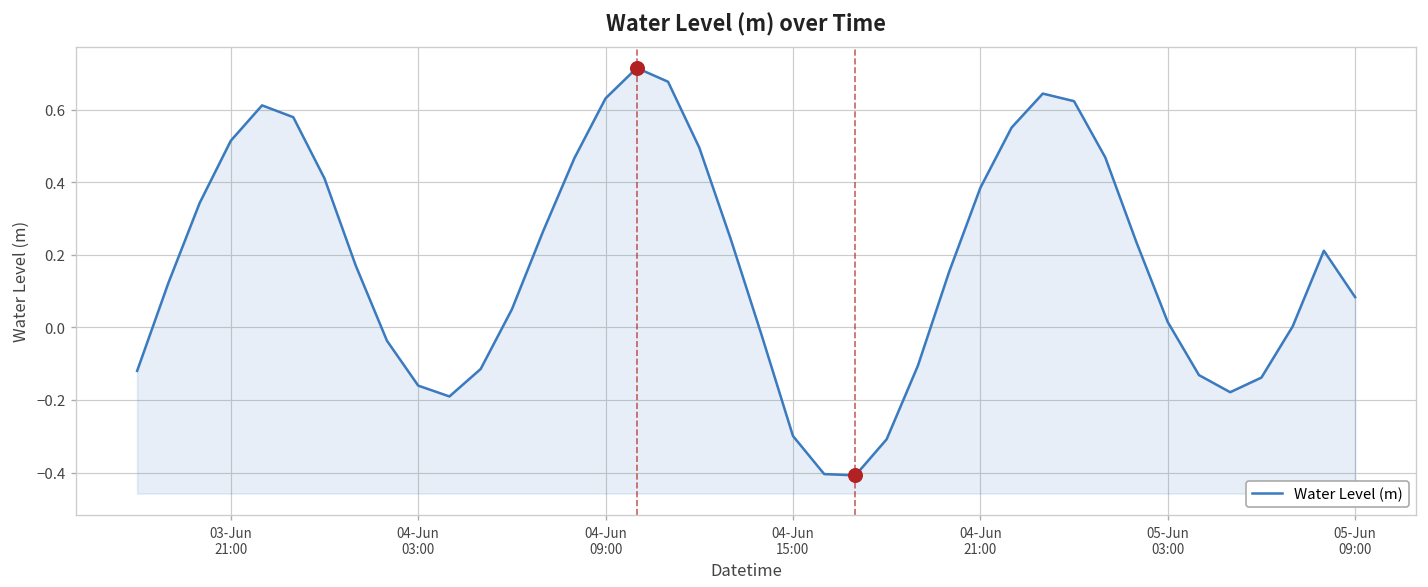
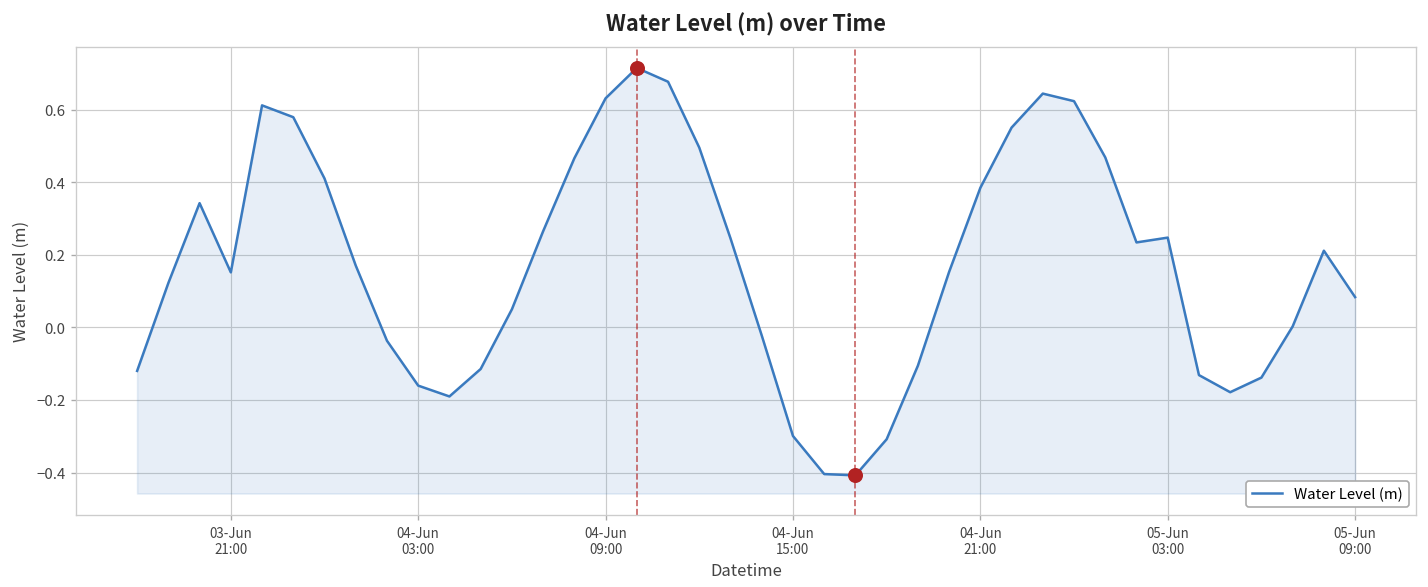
Water Level (m), 03-Jun 21:00: 0.51 -> 0.15
Water Level (m), 05-Jun 03:00: 0.01 -> 0.25
